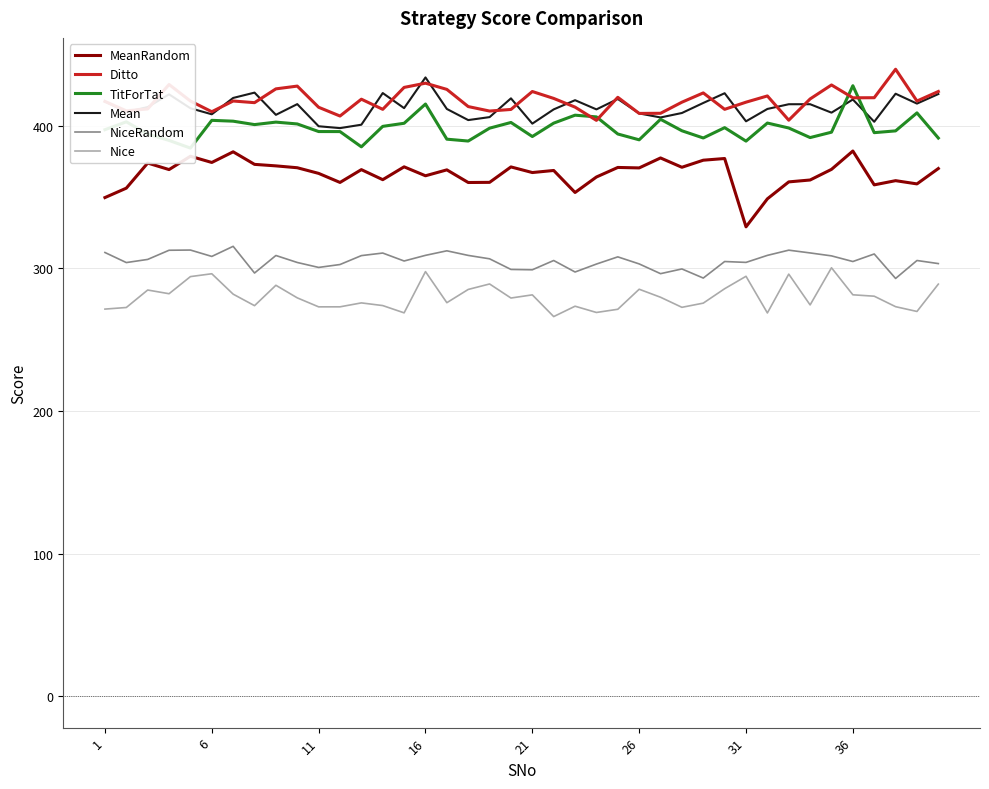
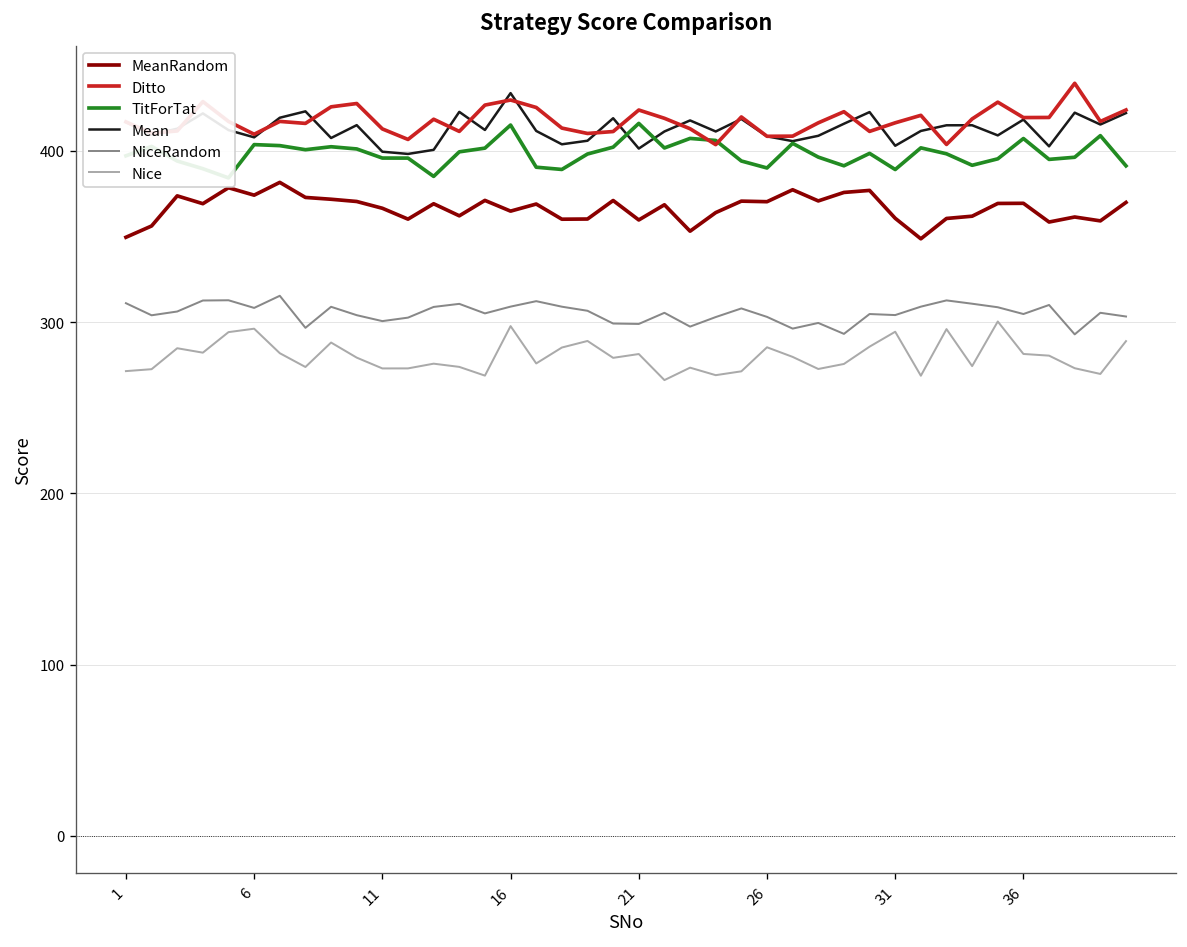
MeanRandom, 21: 367 -> 360
TitForTat, 21: 392 -> 416
MeanRandom, 31: 329 -> 361
MeanRandom, 36: 382 -> 369
TitForTat, 36: 428 -> 407
